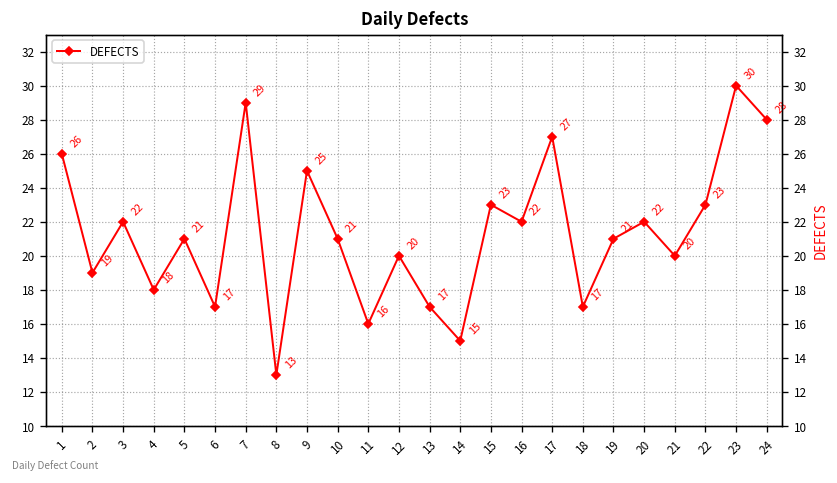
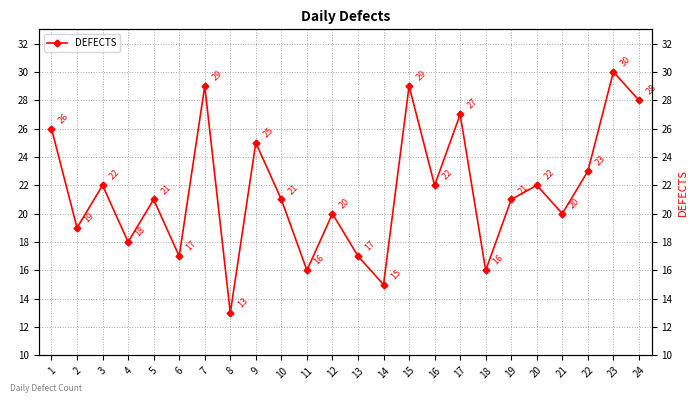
15: 23 -> 29
18: 17 -> 16
